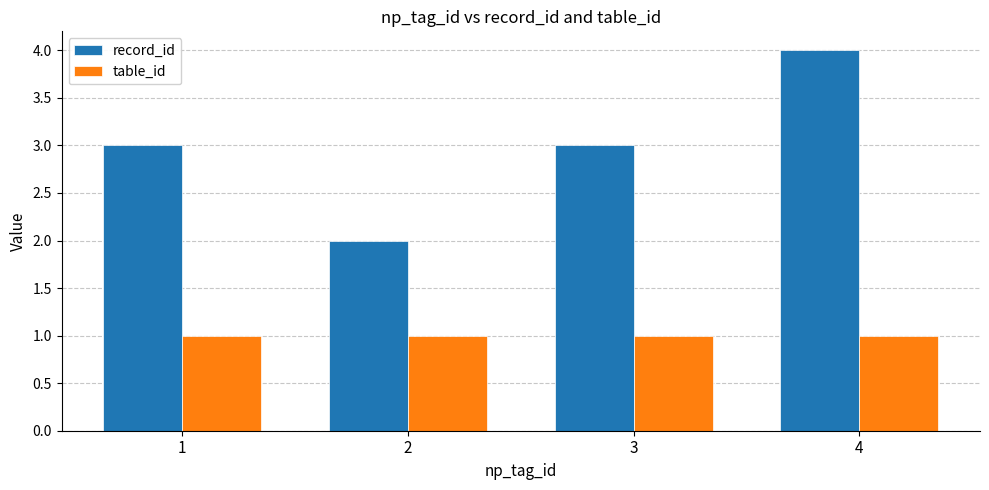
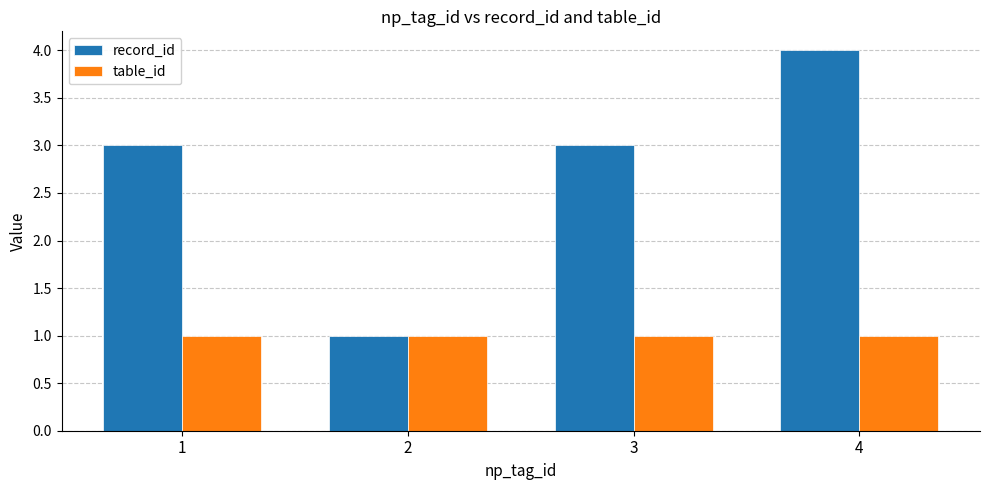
record_id, 2: 2 -> 1
